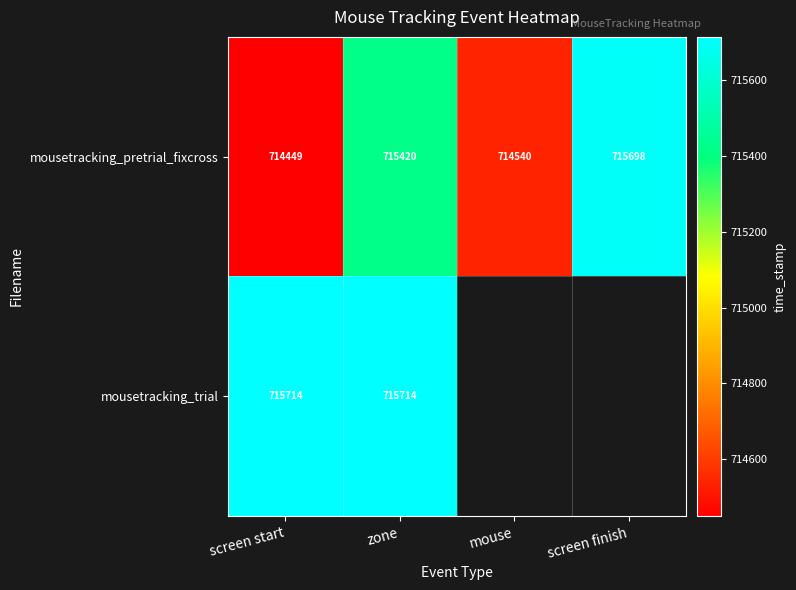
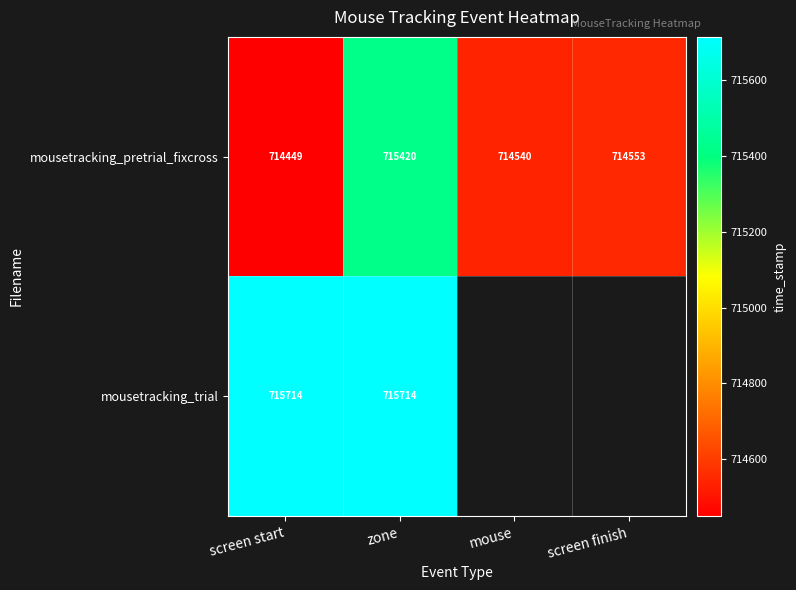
mousetracking_pretrial_fixcross, screen finish: 715698 -> 714553
